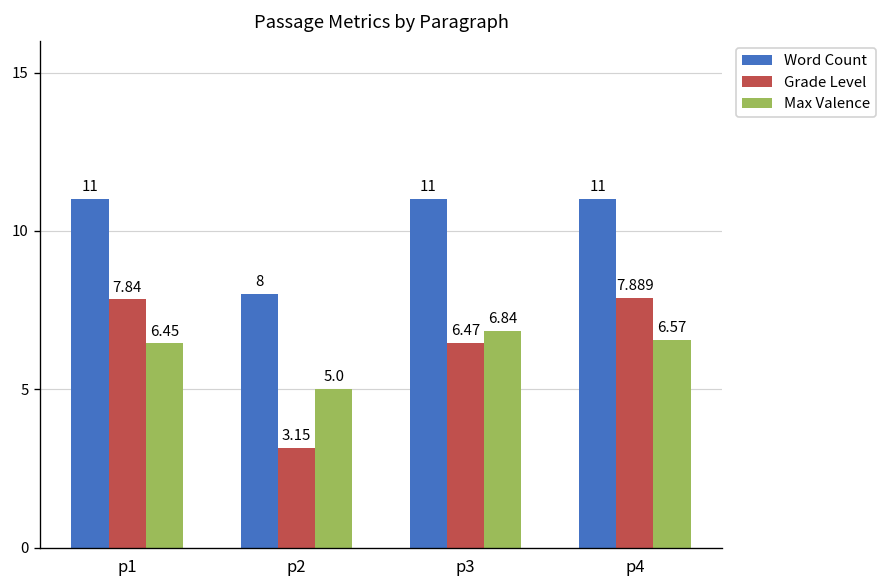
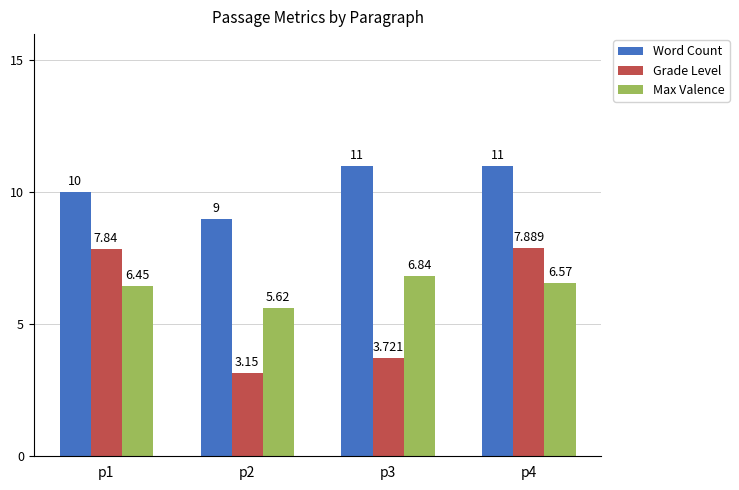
Word Count, p1: 11 -> 10
Word Count, p2: 8 -> 9
Max Valence, p2: 5.0 -> 5.62
Grade Level, p3: 6.47 -> 3.721
